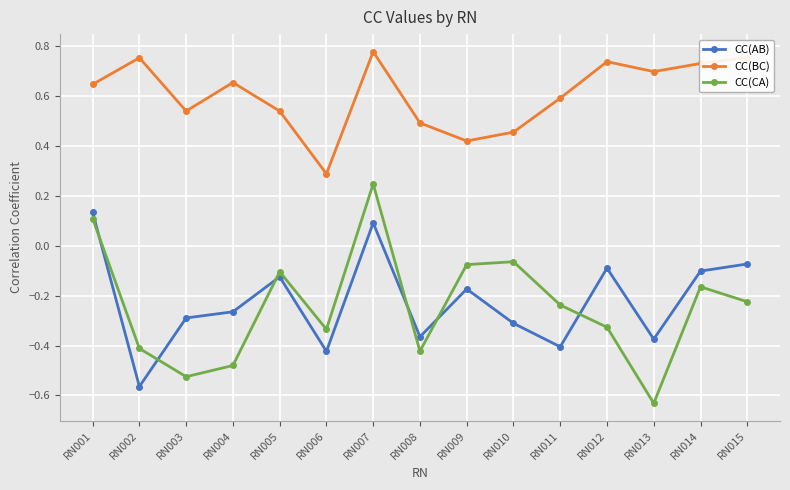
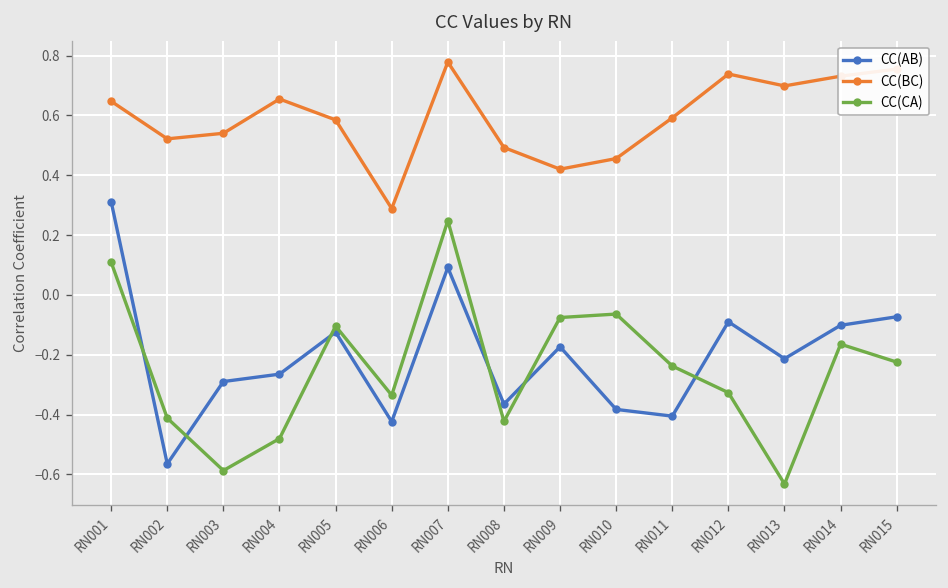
CC(AB), RN001: 0.13 -> 0.31
CC(BC), RN002: 0.75 -> 0.52
CC(CA), RN003: -0.52 -> -0.59
CC(BC), RN005: 0.54 -> 0.59
CC(AB), RN010: -0.31 -> -0.38
CC(AB), RN013: -0.37 -> -0.21
